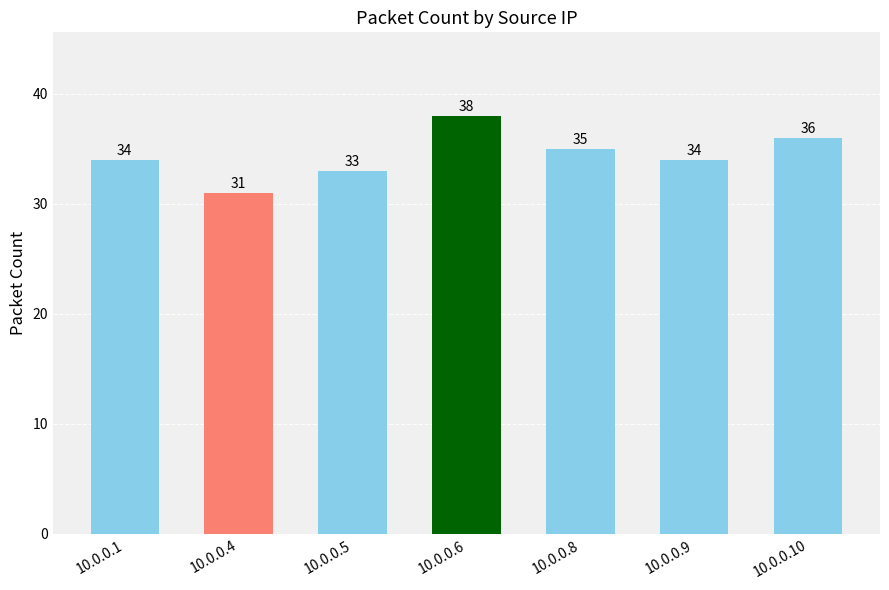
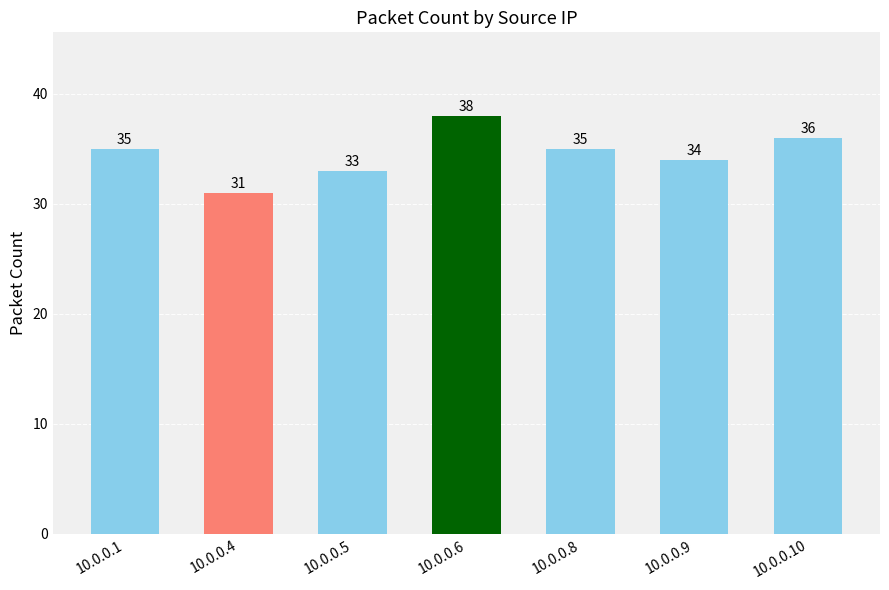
10.0.0.1: 34 -> 35
